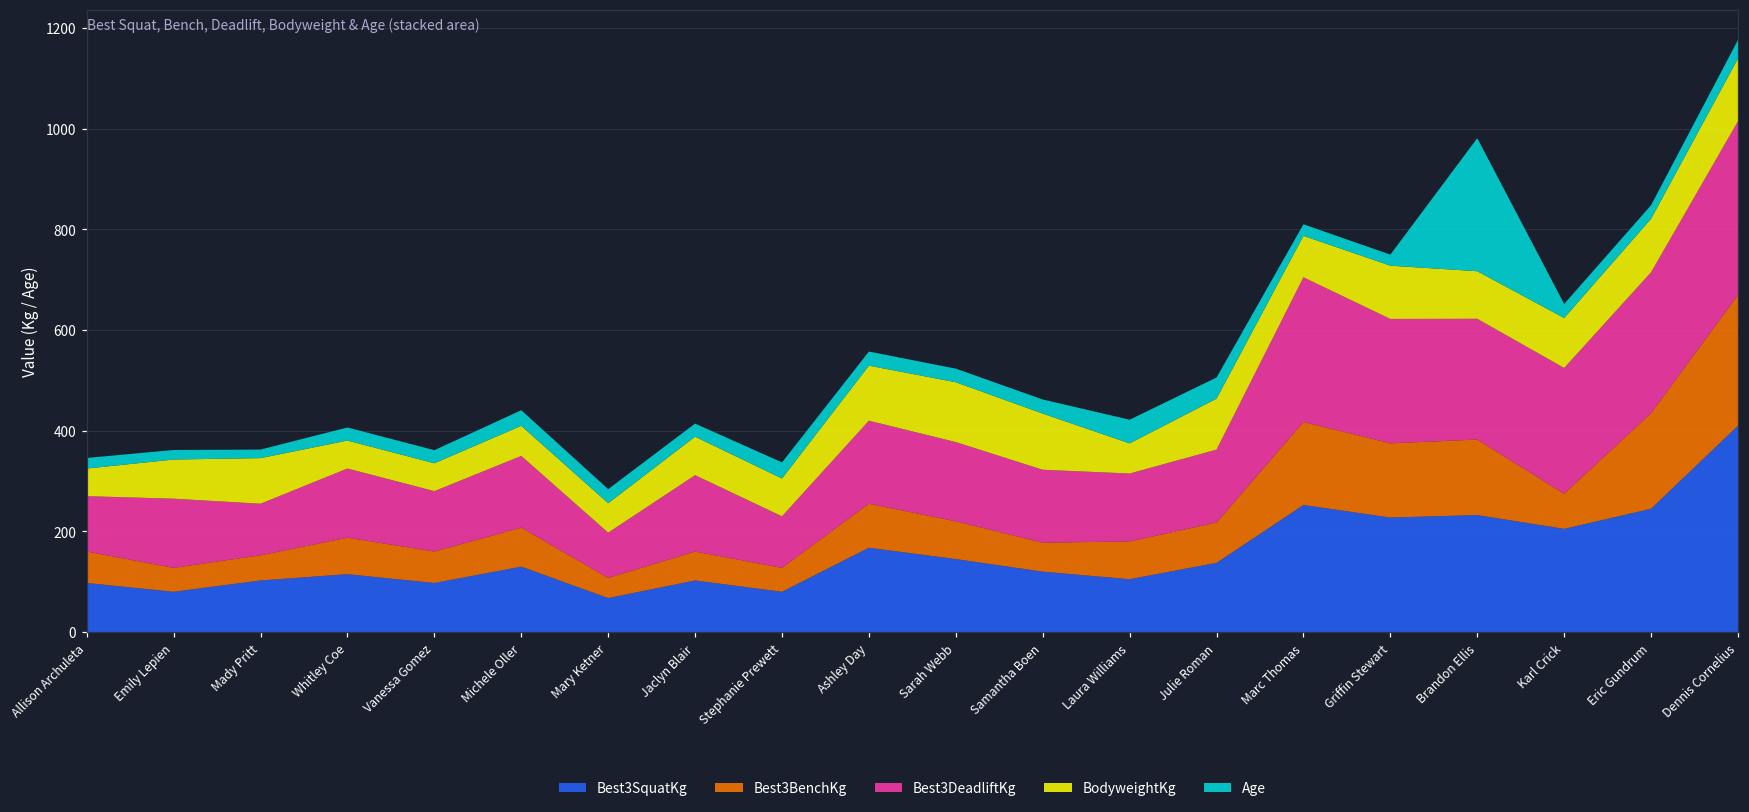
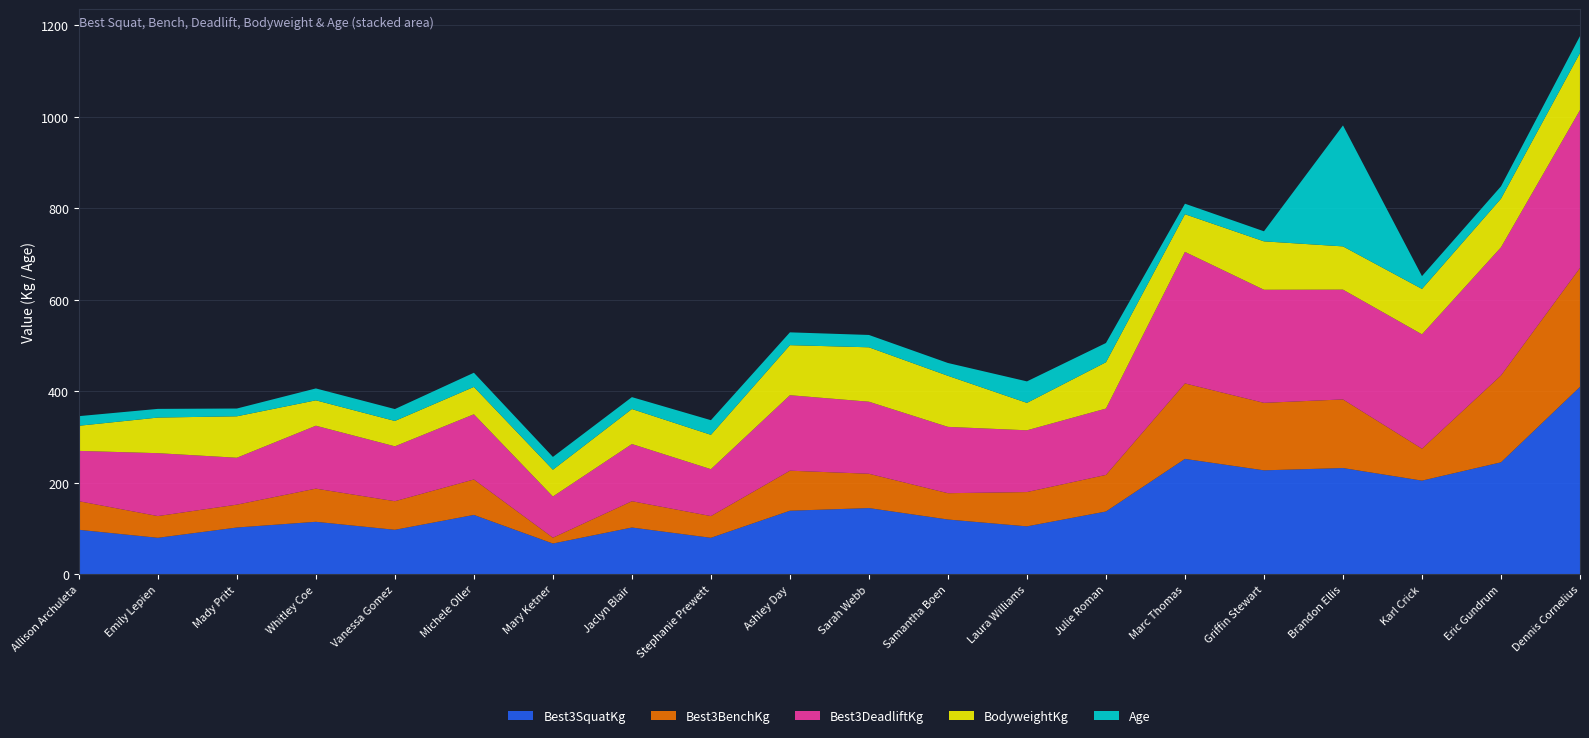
Best3BenchKg, Mary Ketner: 40 -> 10
Best3DeadliftKg, Jaclyn Blair: 150 -> 130
Best3SquatKg, Ashley Day: 170 -> 140
